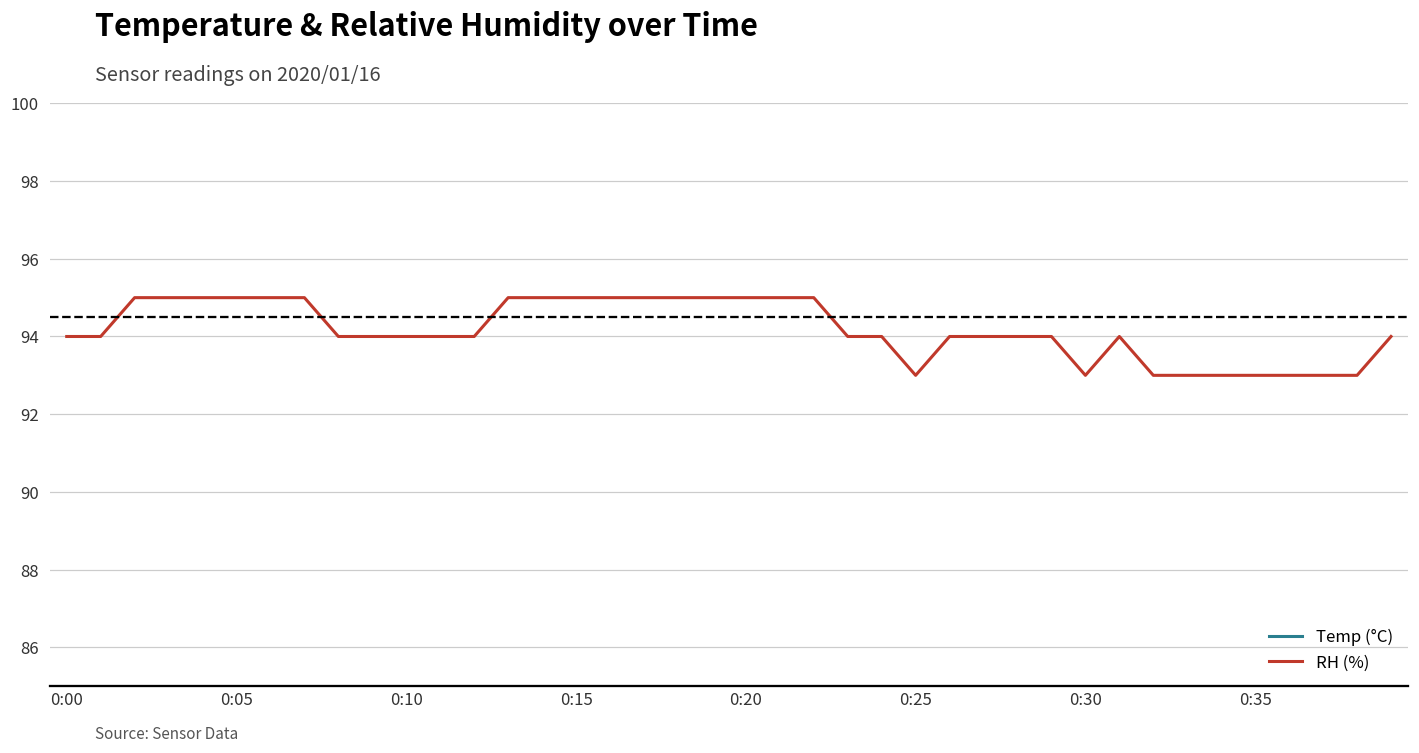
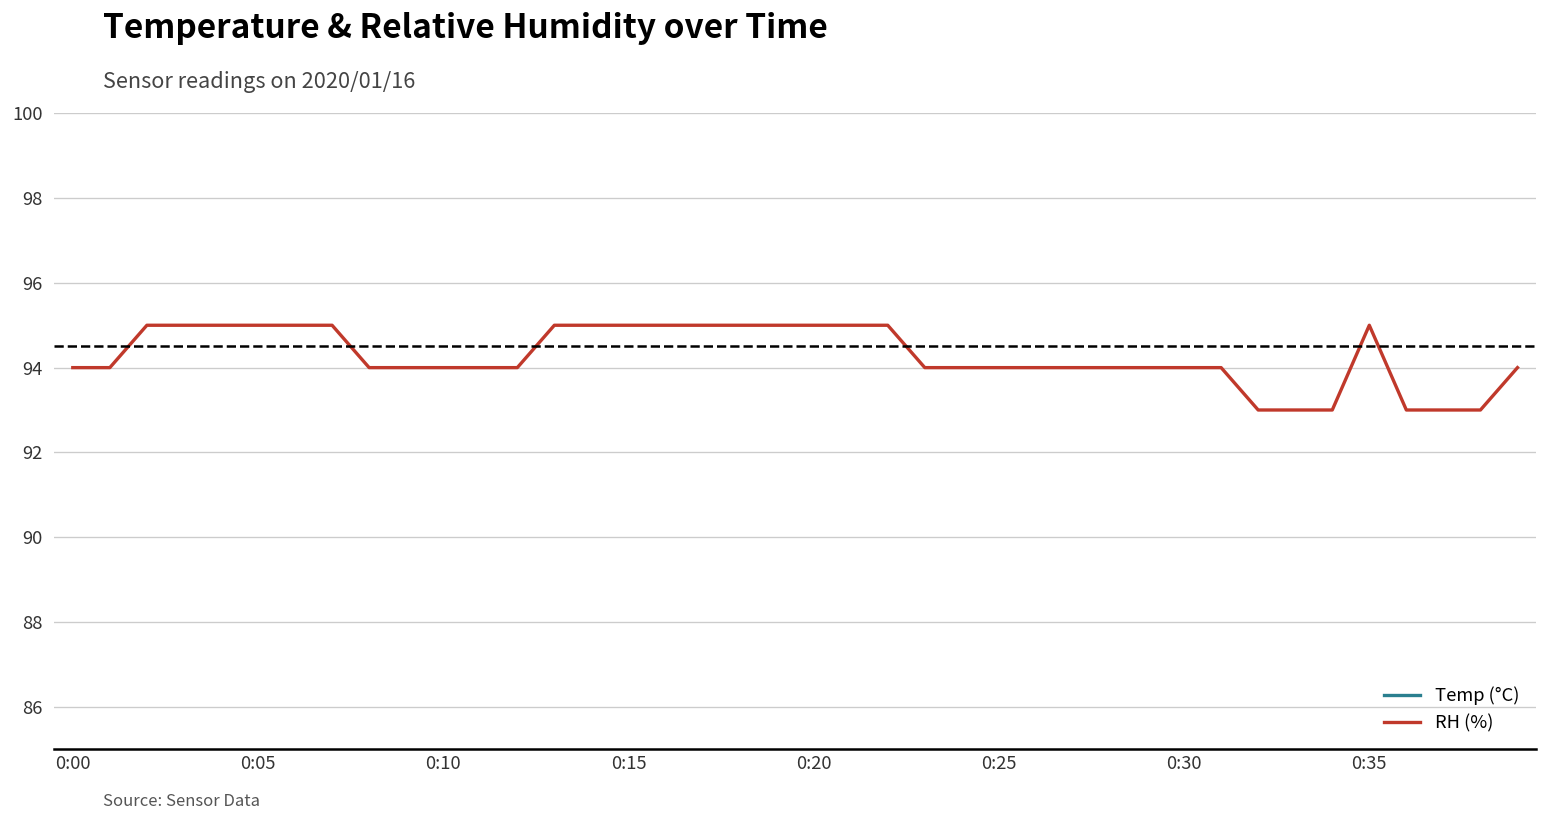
RH (%), 0:25: 93 -> 94
RH (%), 0:30: 93 -> 94
RH (%), 0:35: 93 -> 95
